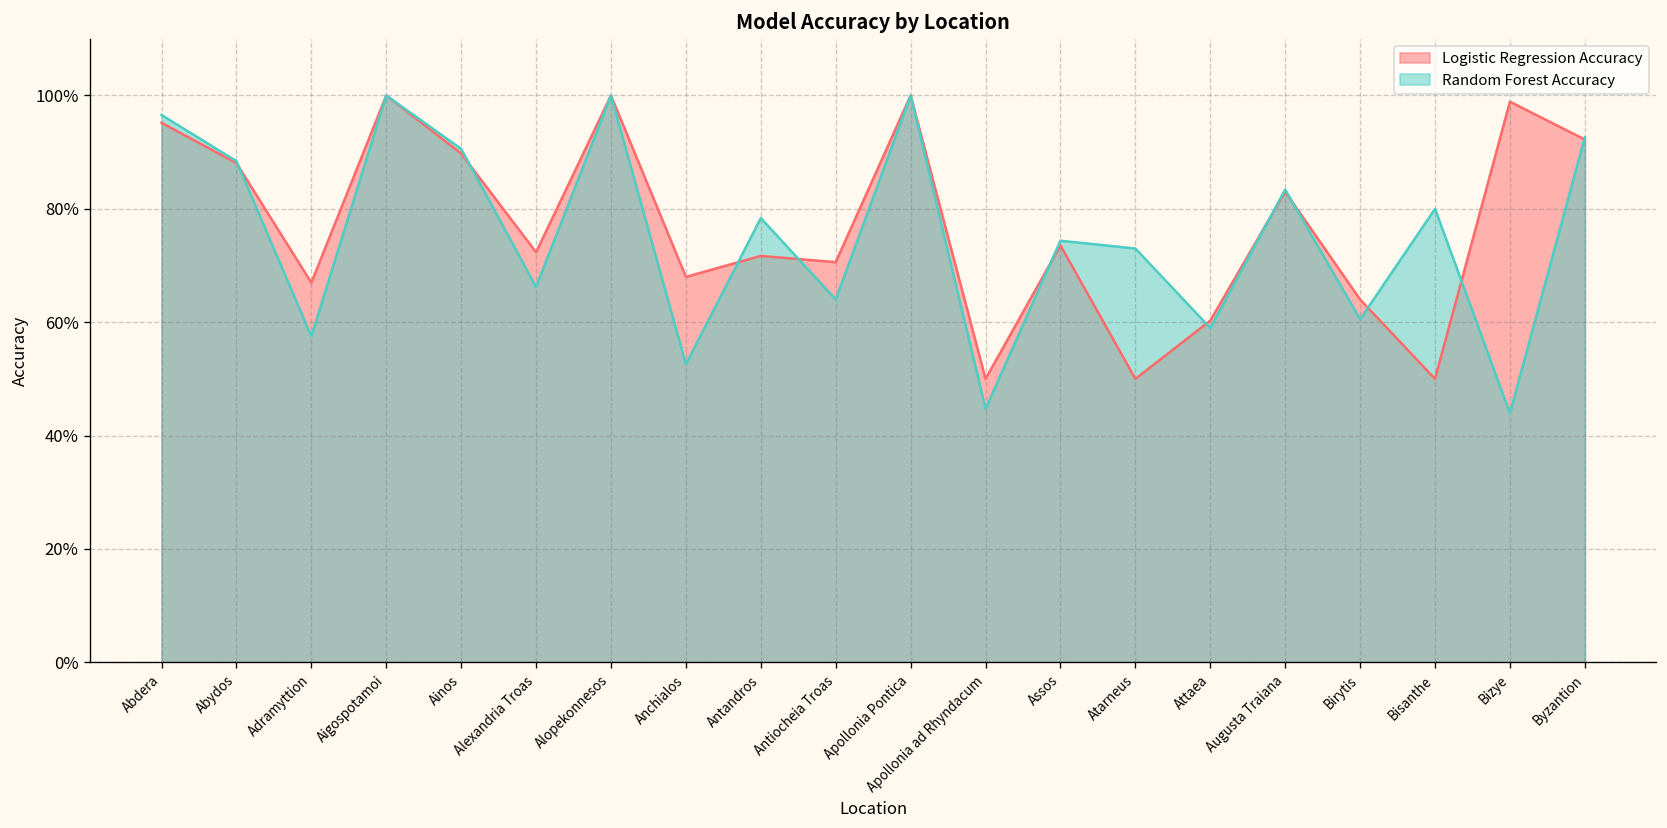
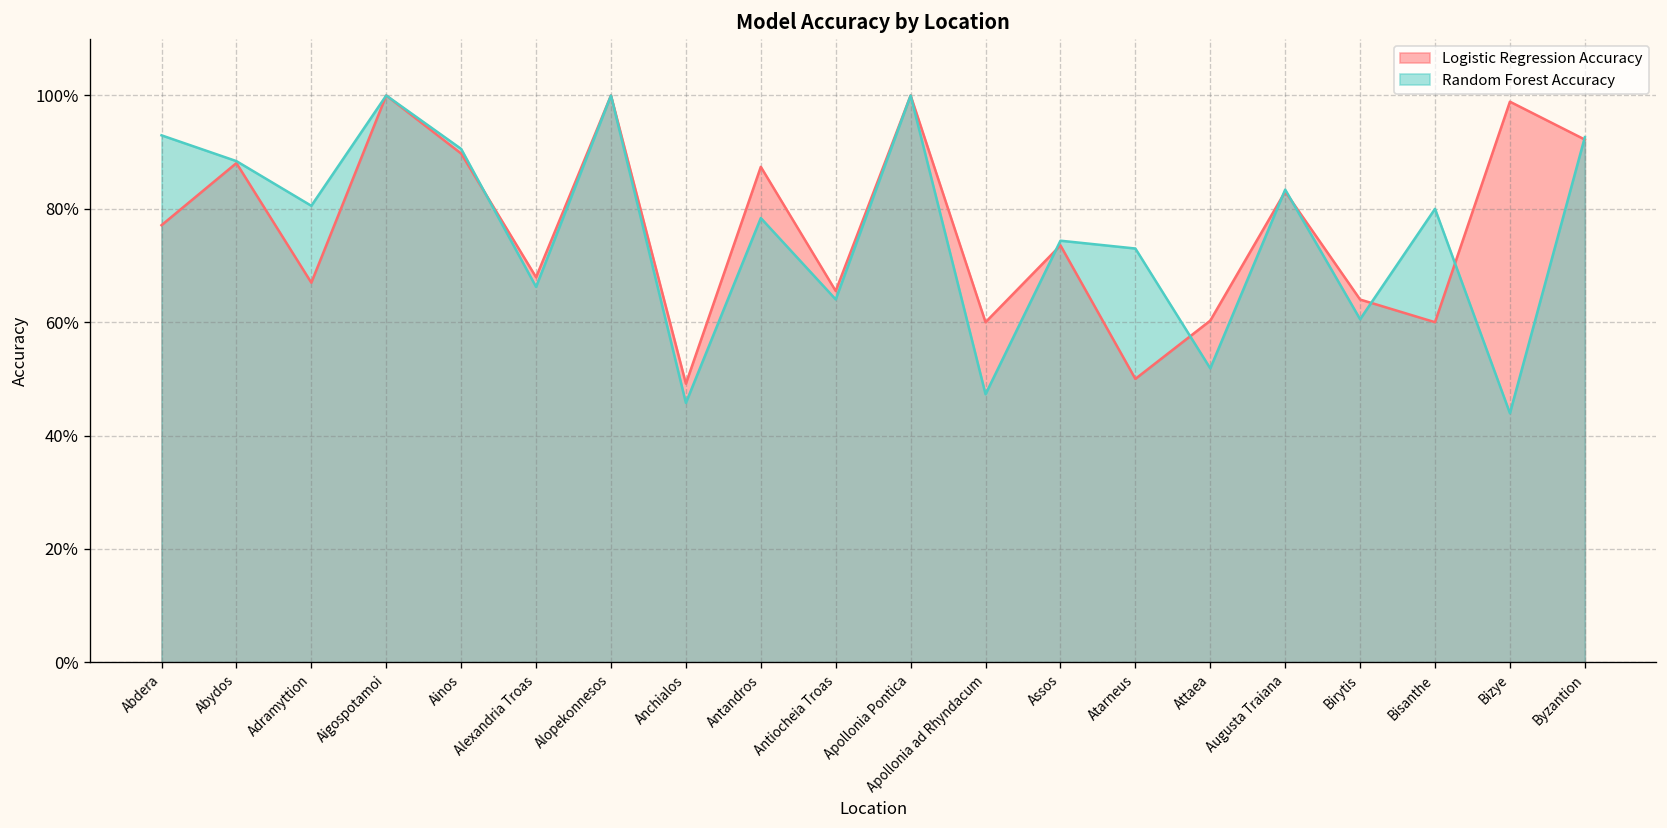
Logistic Regression Accuracy, Abdera: 95% -> 77%
Random Forest Accuracy, Abdera: 97% -> 93%
Random Forest Accuracy, Adramyttion: 58% -> 81%
Logistic Regression Accuracy, Alexandria Troas: 72% -> 68%
Logistic Regression Accuracy, Anchialos: 68% -> 49%
Random Forest Accuracy, Anchialos: 53% -> 46%
Logistic Regression Accuracy, Antandros: 72% -> 87%
Logistic Regression Accuracy, Antiocheia Troas: 71% -> 66%
Logistic Regression Accuracy, Apollonia ad Rhyndacum: 50% -> 60%
Random Forest Accuracy, Apollonia ad Rhyndacum: 45% -> 47%
Random Forest Accuracy, Attaea: 59% -> 52%
Logistic Regression Accuracy, Bisanthe: 50% -> 60%
